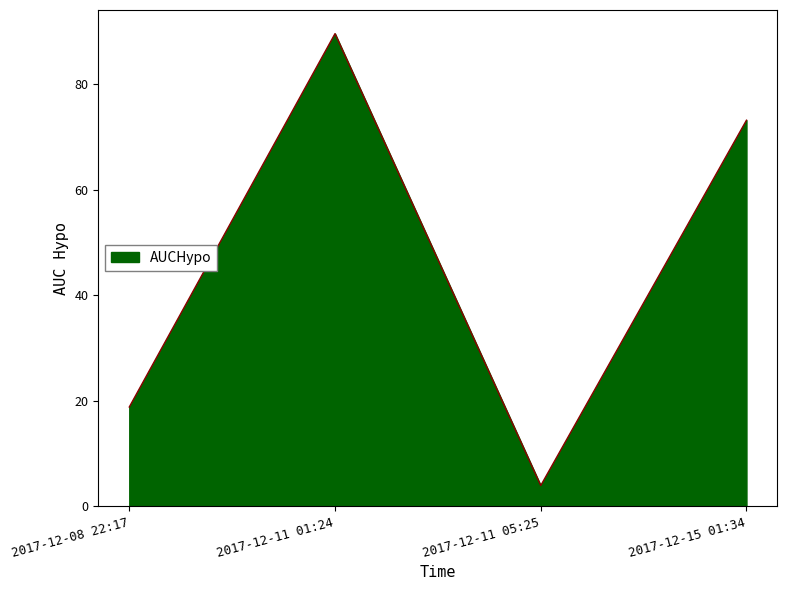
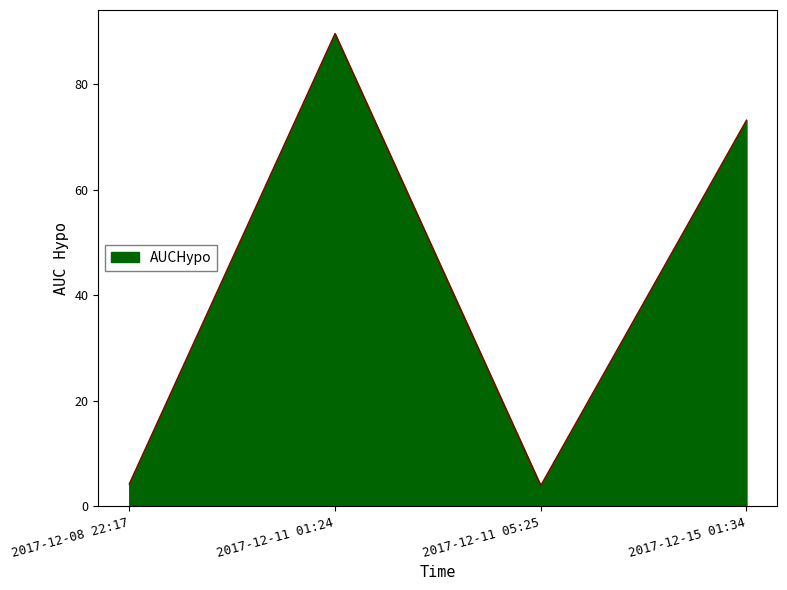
2017-12-08 22:17: 19 -> 4
